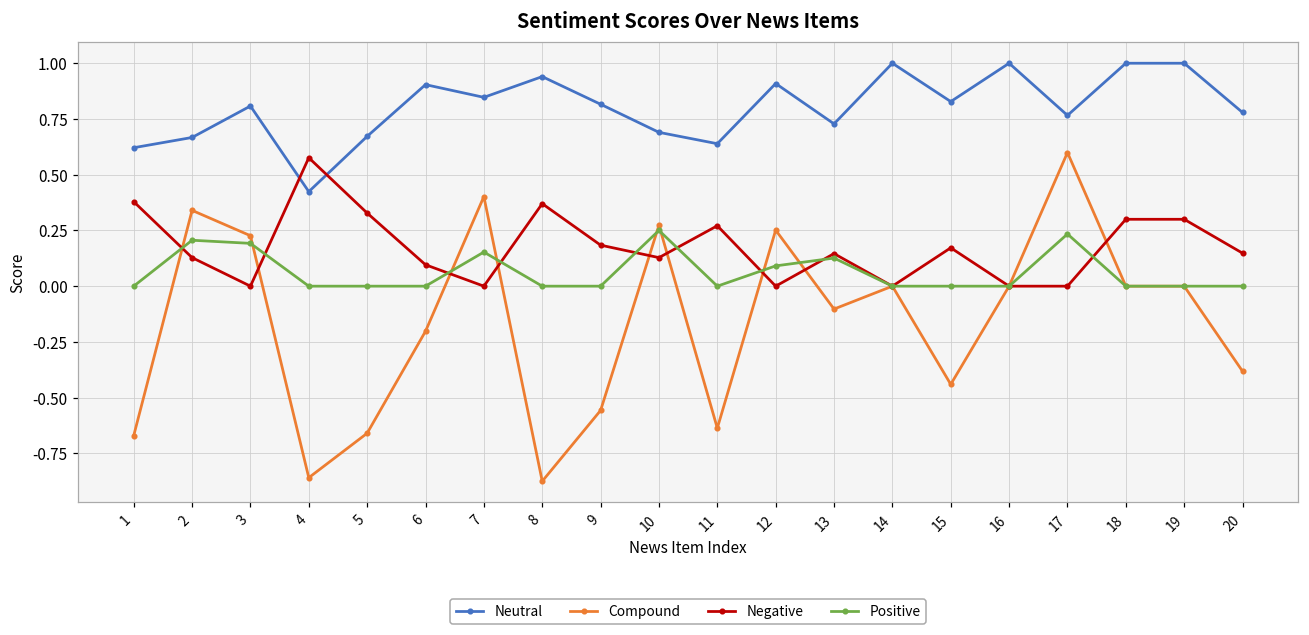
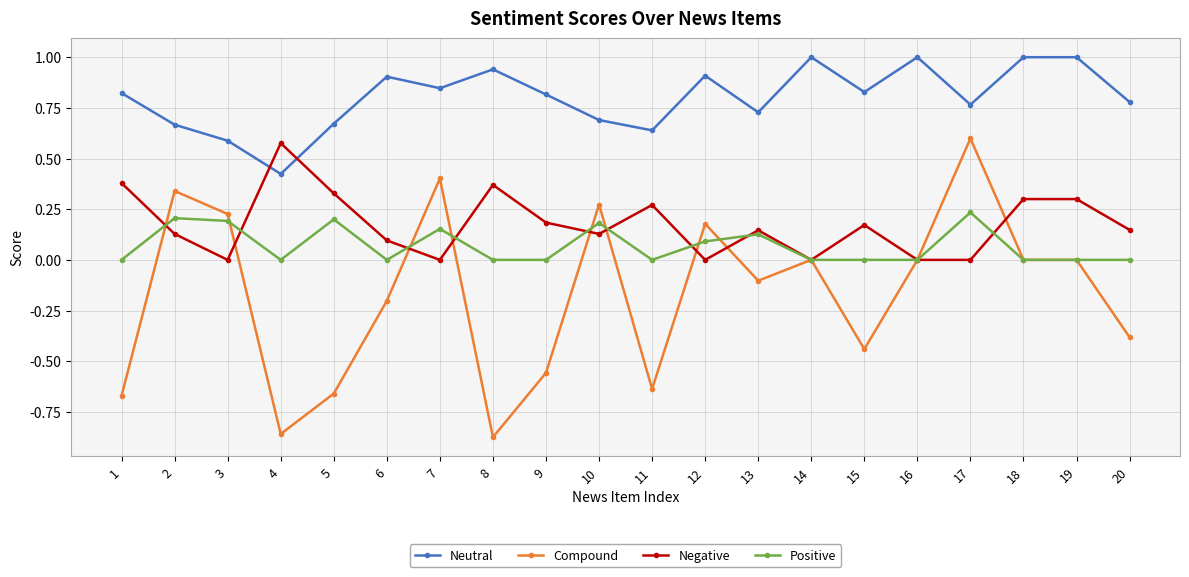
Neutral, 1: 0.62 -> 0.82
Neutral, 3: 0.81 -> 0.59
Positive, 5: 0.0 -> 0.2
Positive, 10: 0.25 -> 0.18
Compound, 12: 0.25 -> 0.18
